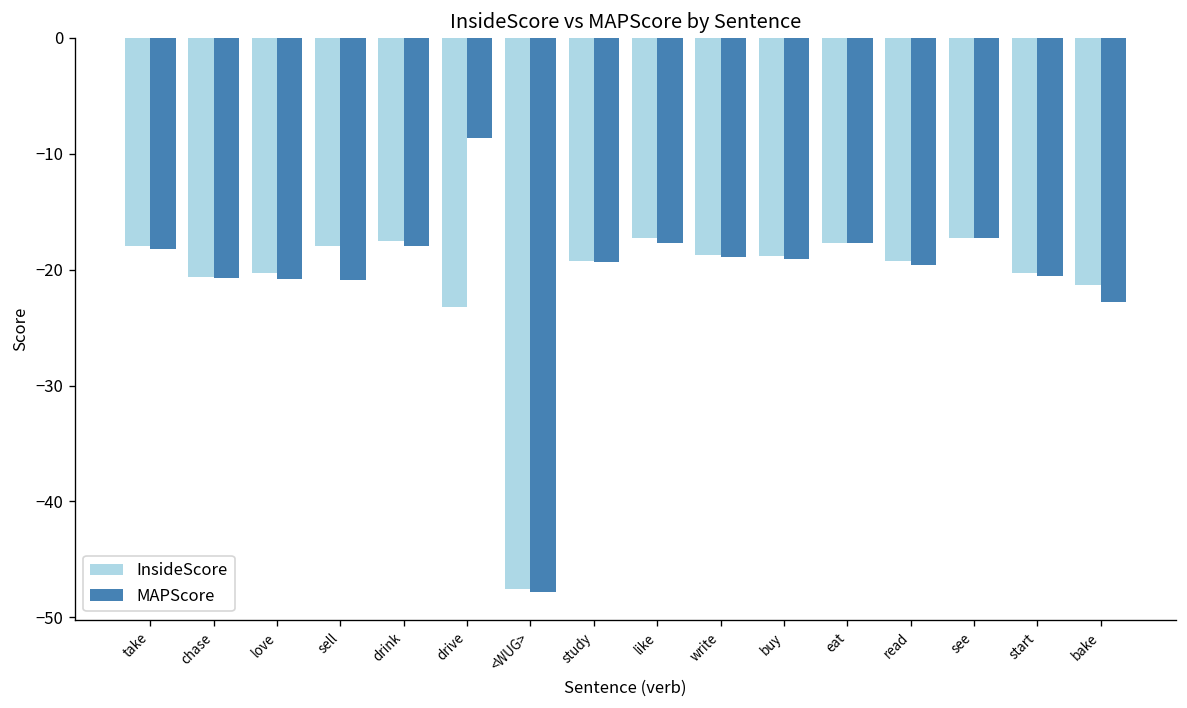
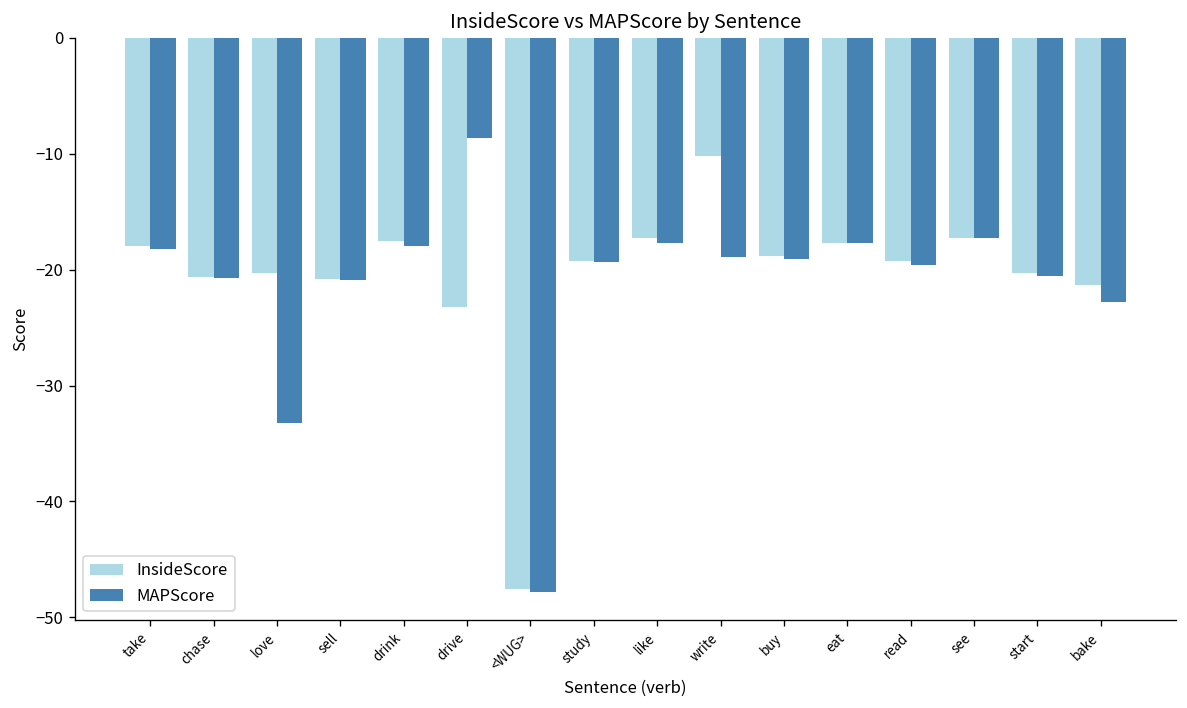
MAPScore, love: -21 -> -33
InsideScore, sell: -18 -> -21
InsideScore, write: -19 -> -10
